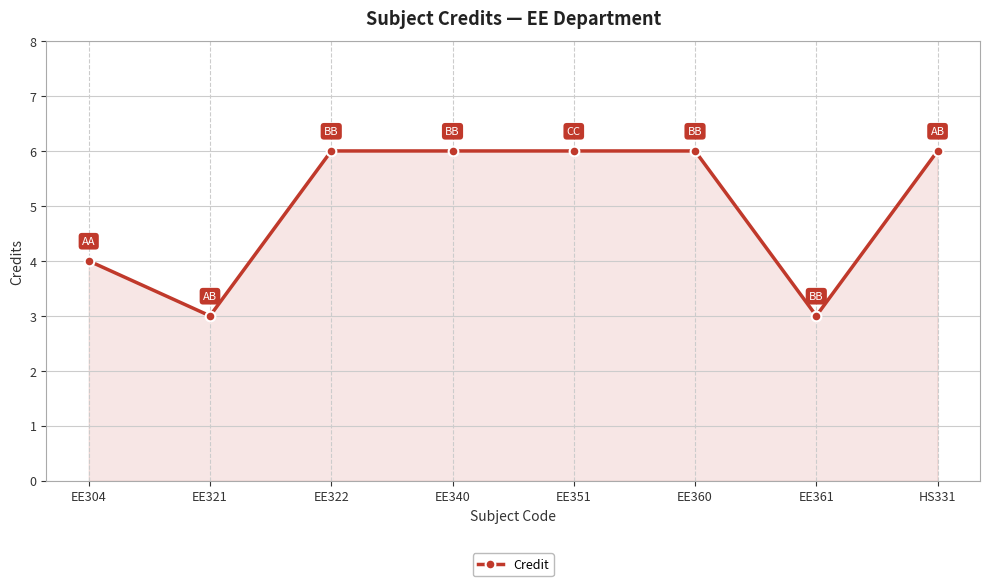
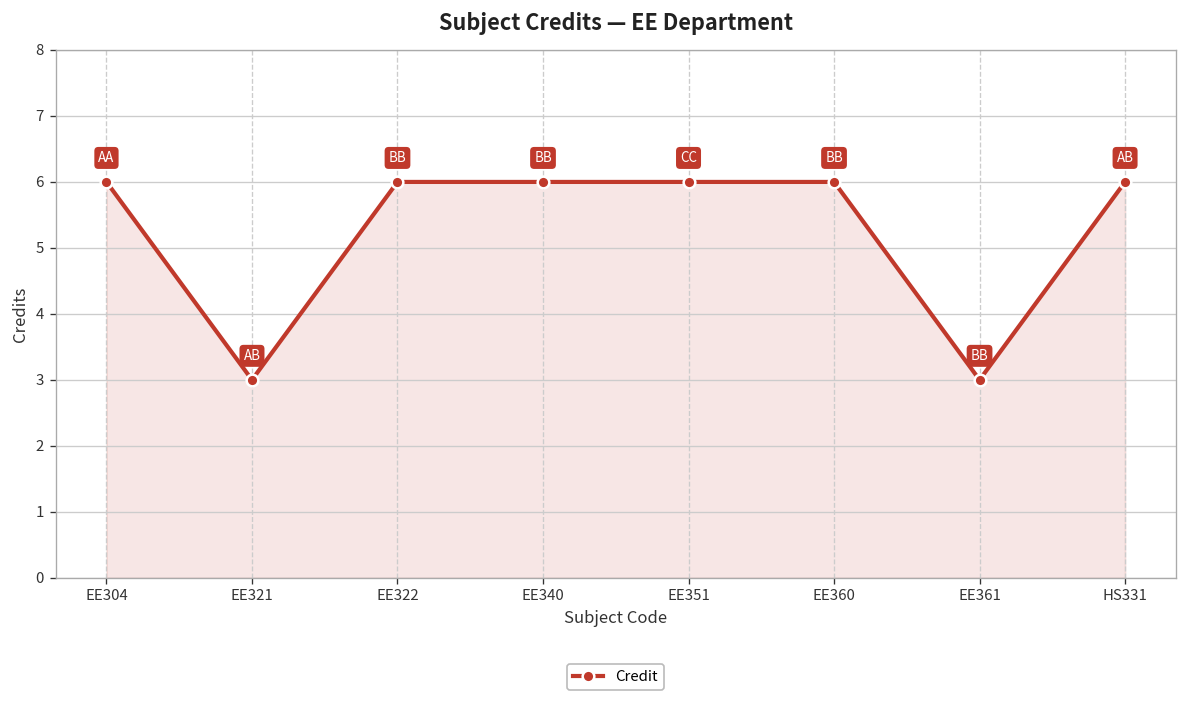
EE304: 4 -> 6
